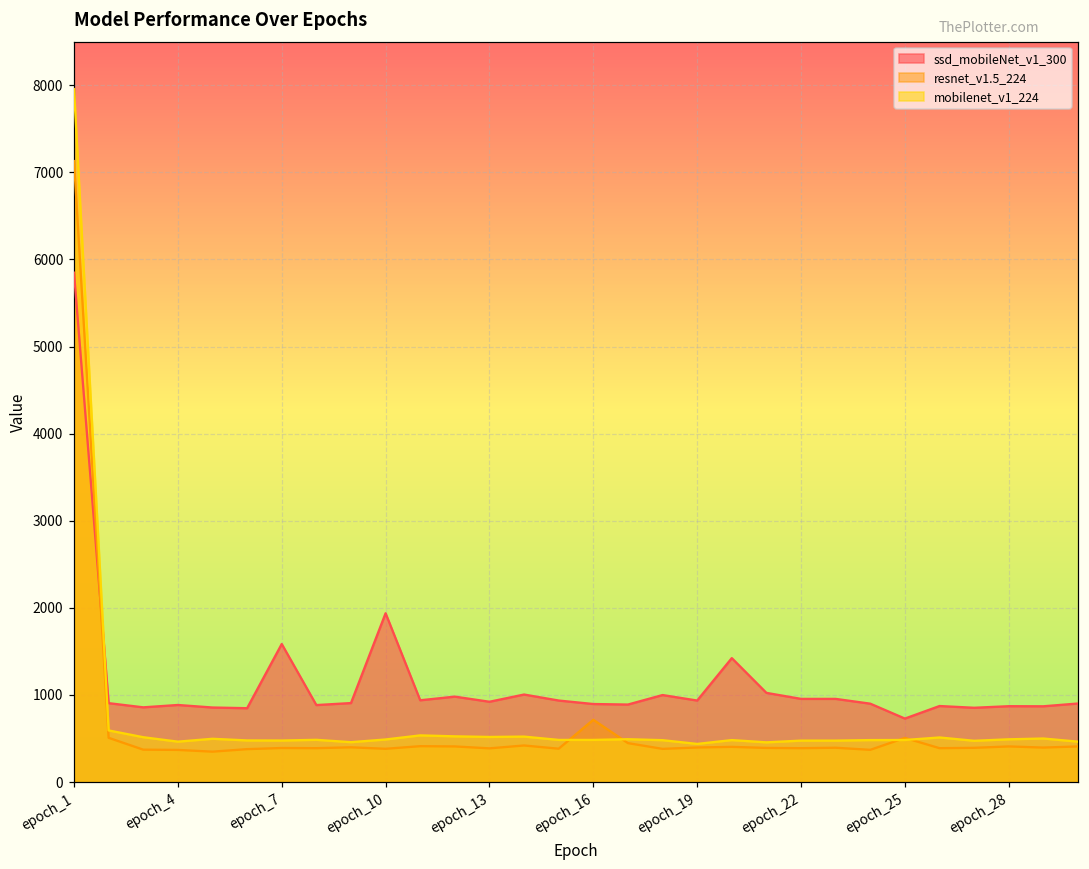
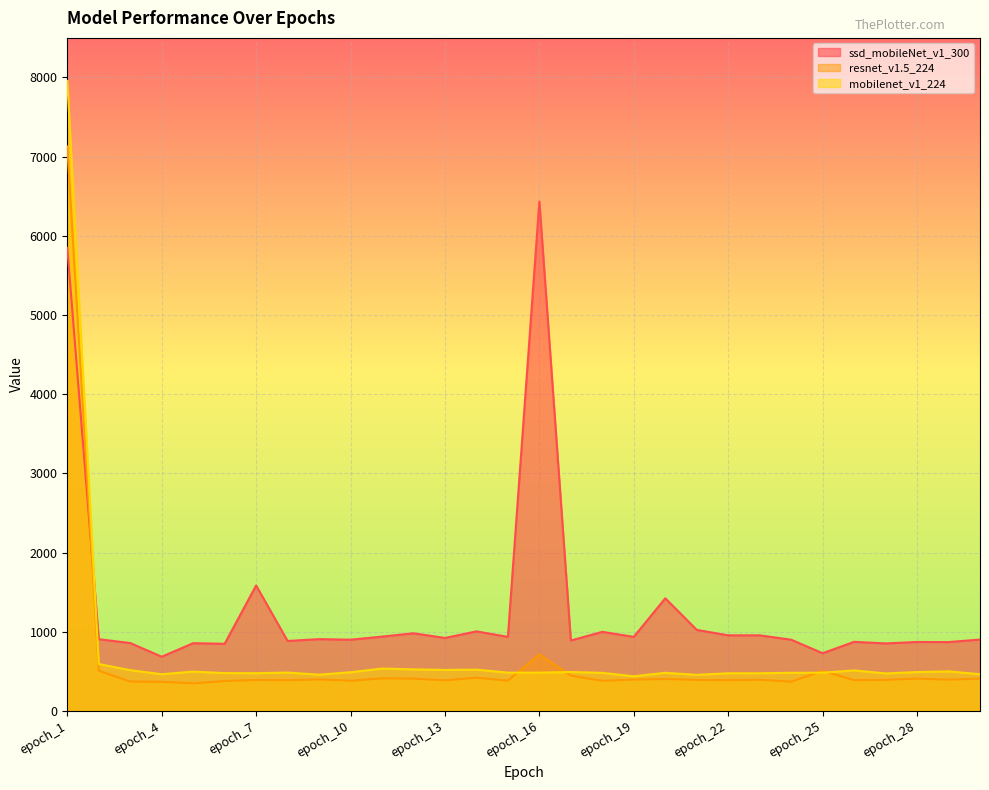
ssd_mobileNet_v1_300, epoch_4: 900 -> 700
ssd_mobileNet_v1_300, epoch_10: 1900 -> 900
ssd_mobileNet_v1_300, epoch_16: 900 -> 6400
